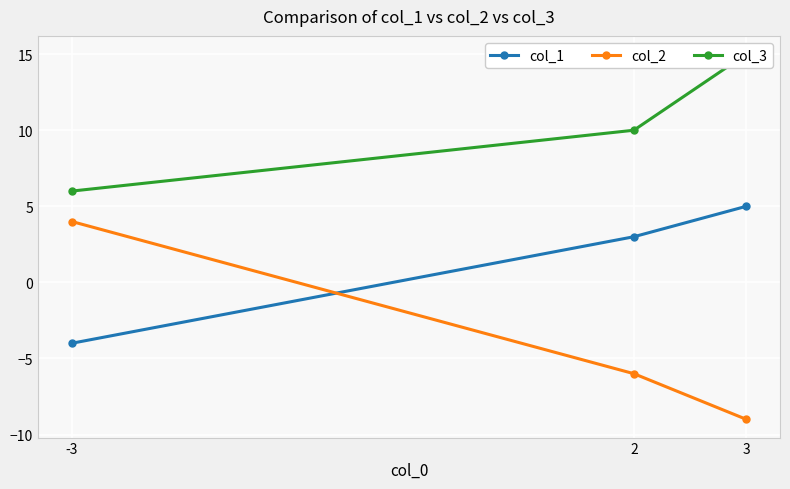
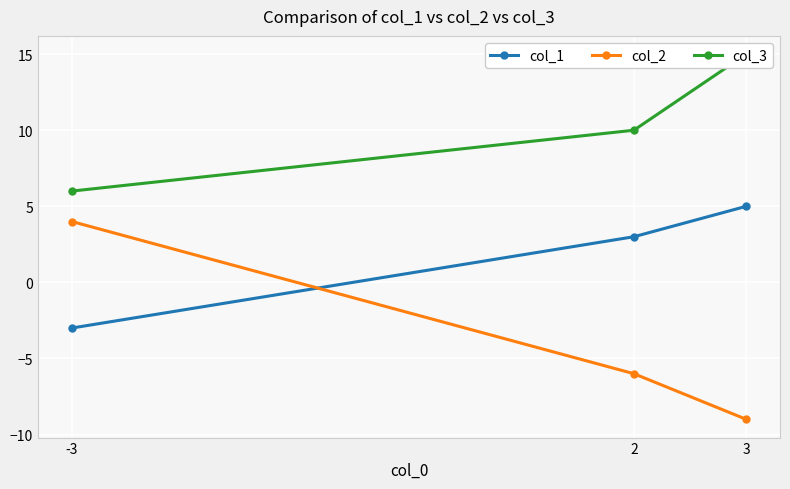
col_1, -3: -4 -> -3
